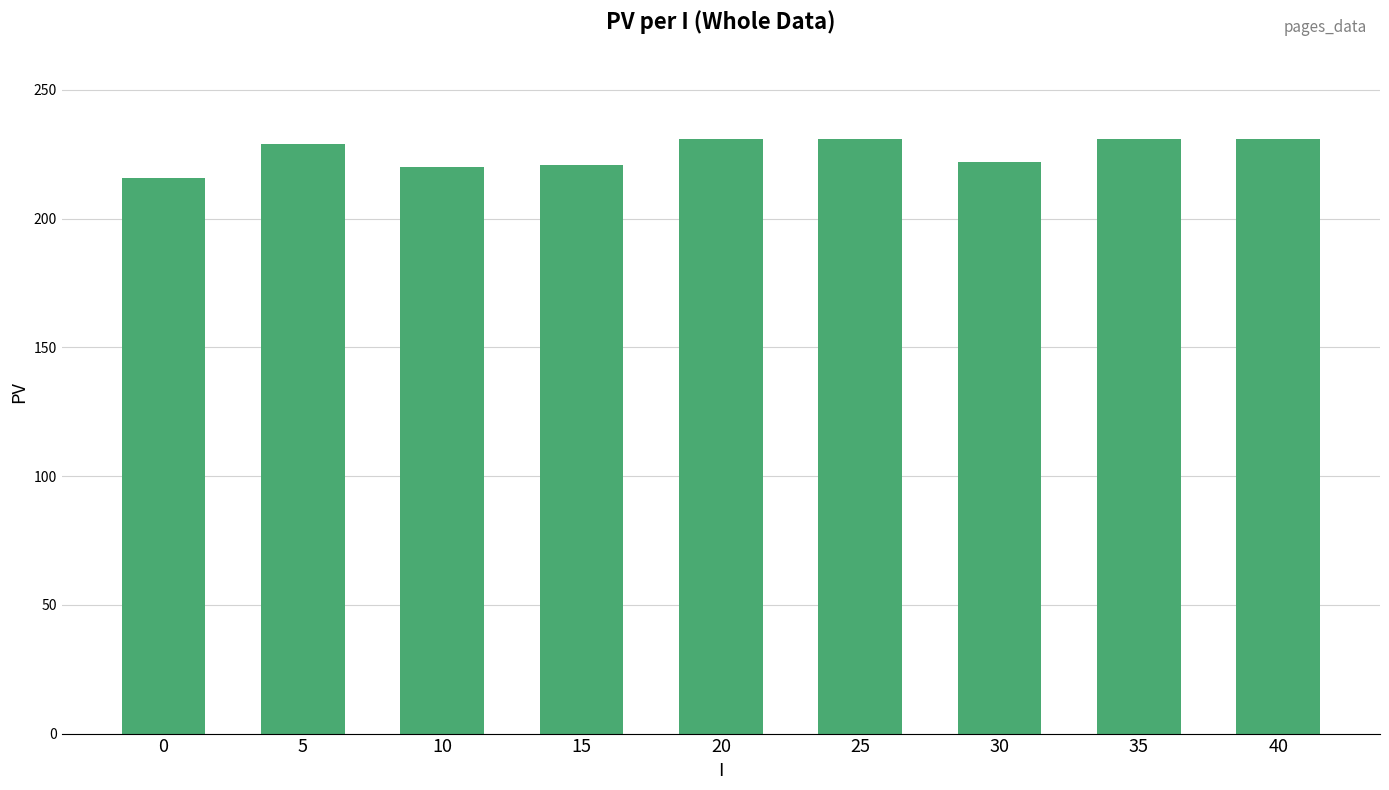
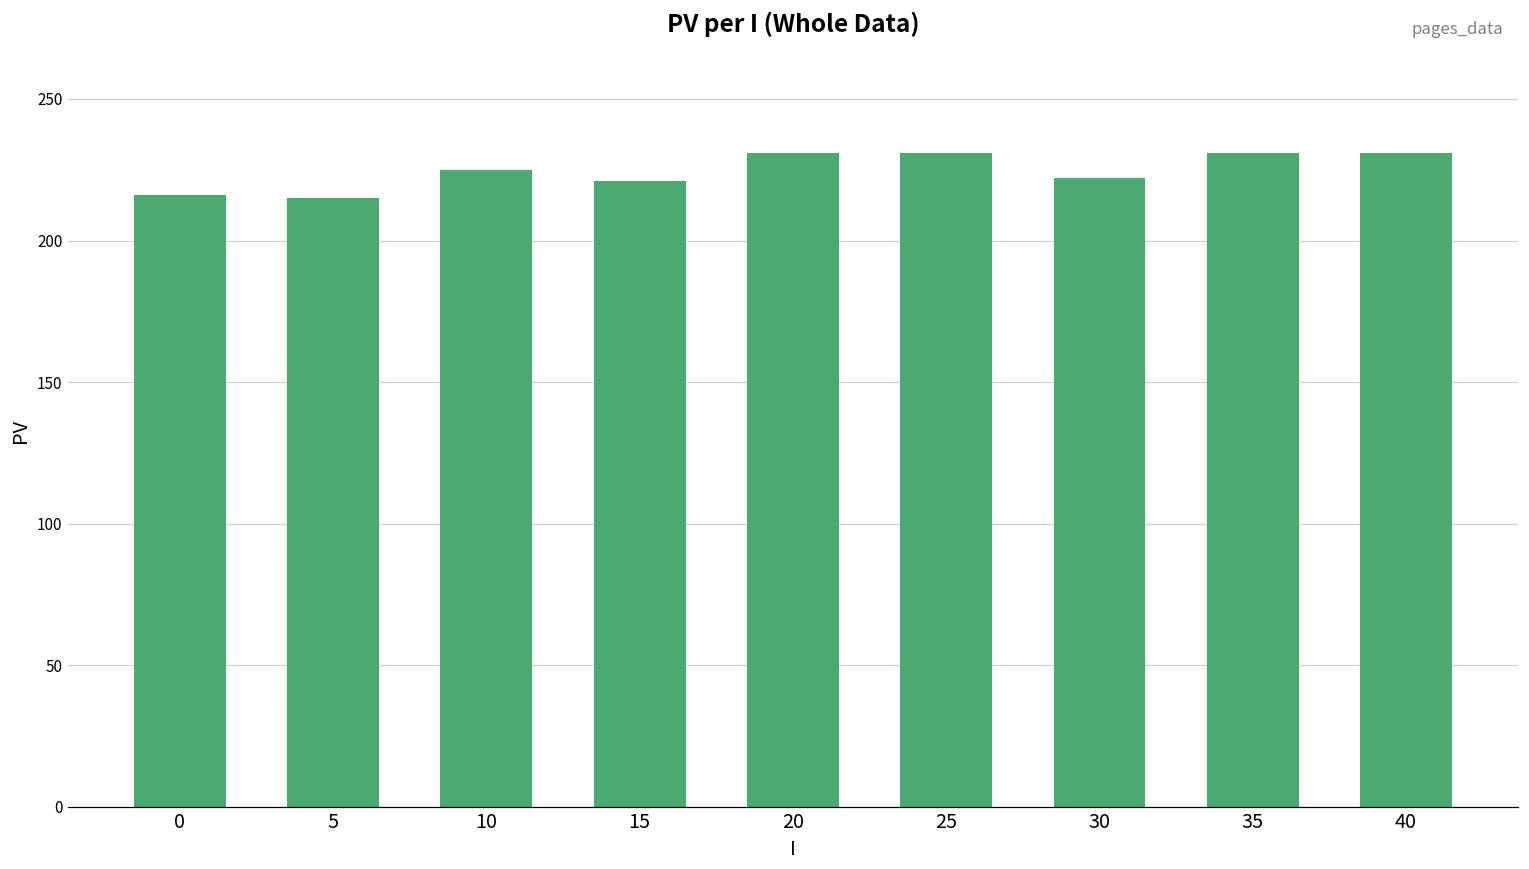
5: 229 -> 215
10: 220 -> 225
